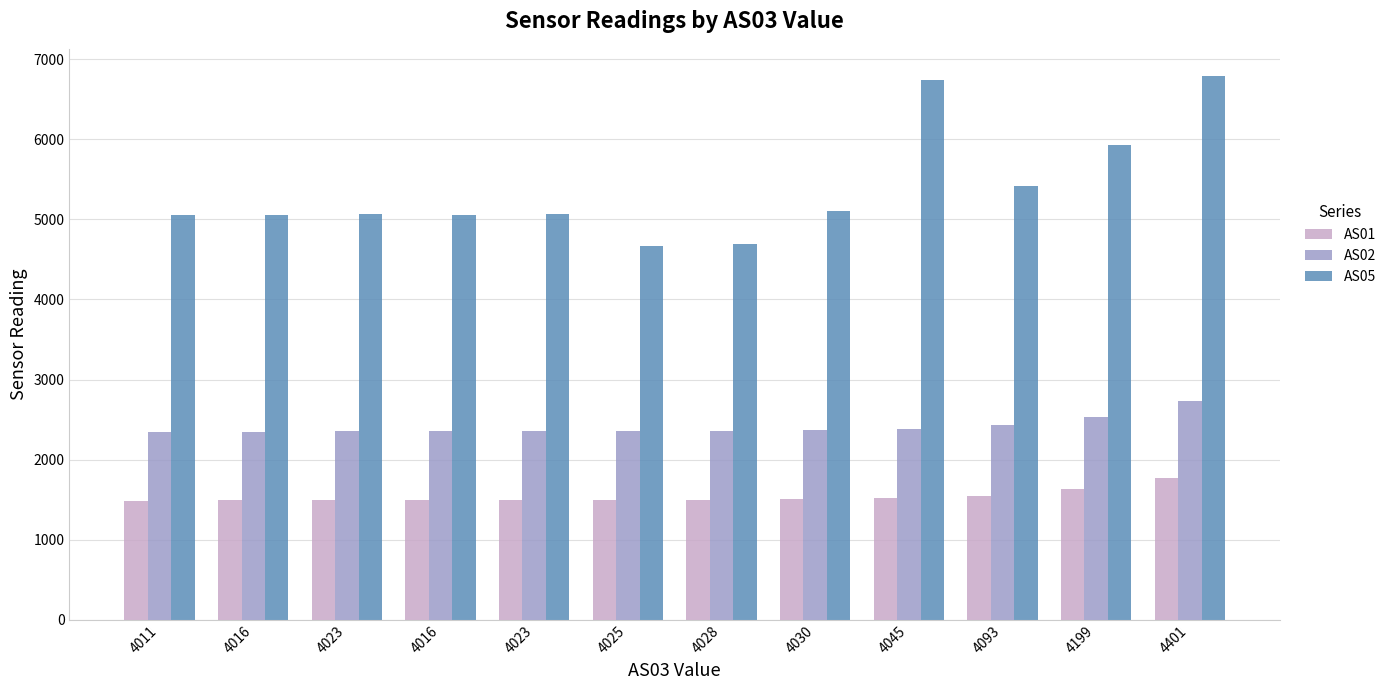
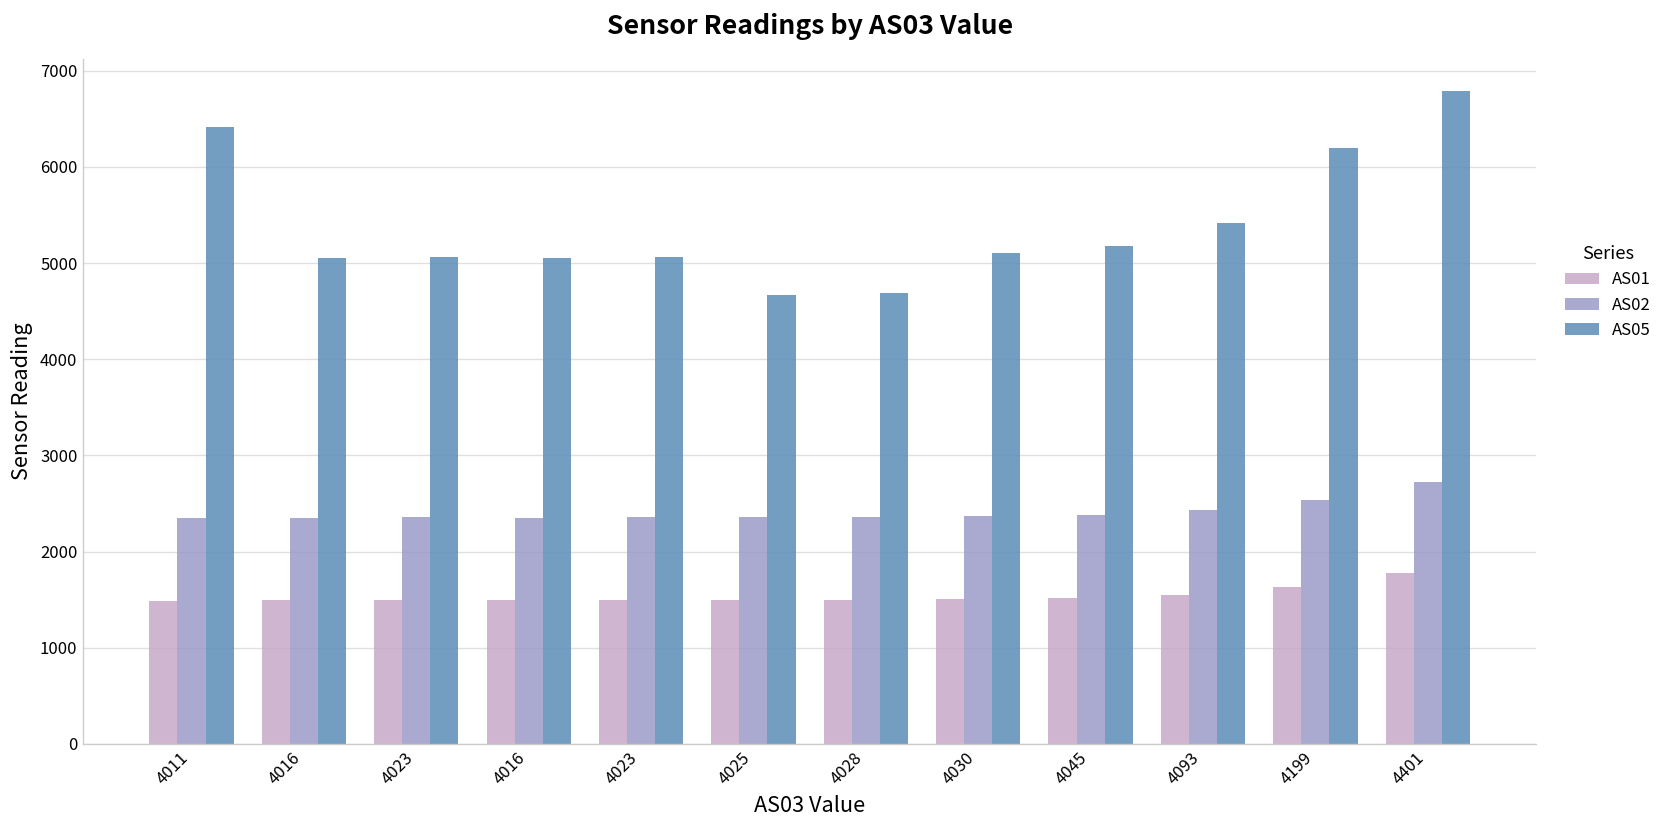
AS05, 4011: 5100 -> 6400
AS05, 4045: 6700 -> 5200
AS05, 4199: 5900 -> 6200
